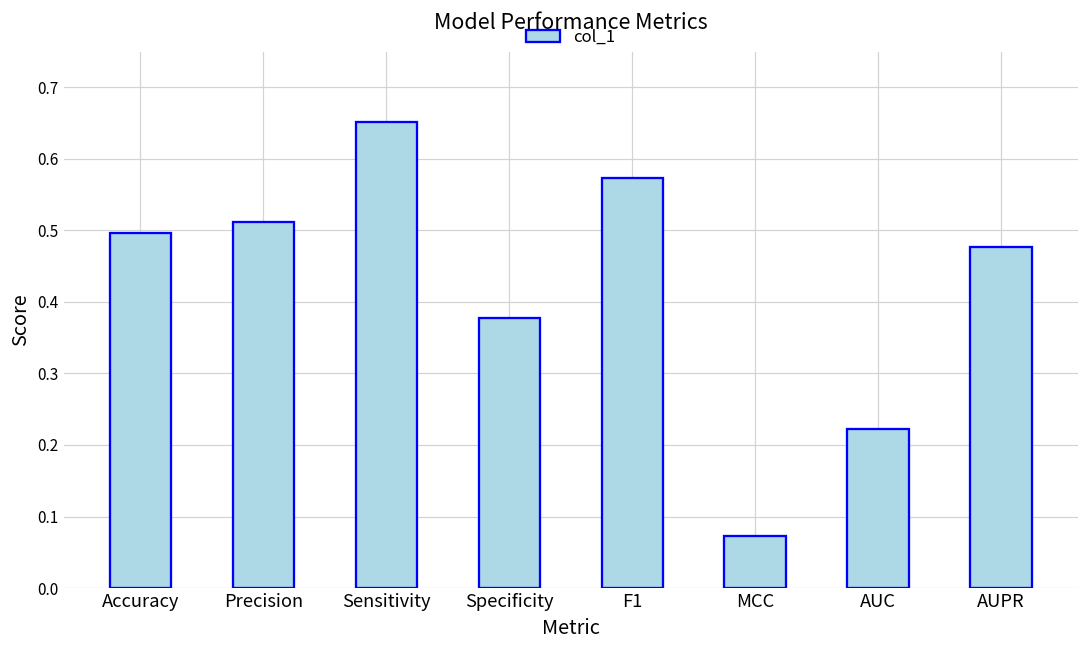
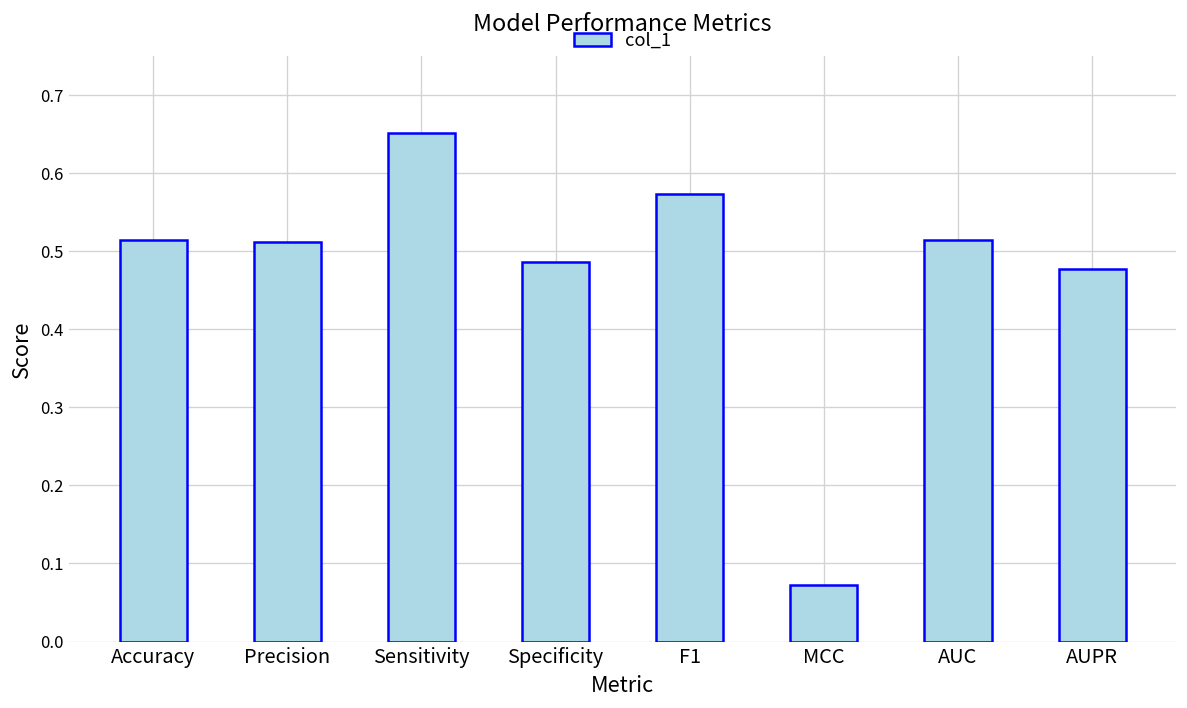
Accuracy: 0.50 -> 0.51
Specificity: 0.38 -> 0.49
AUC: 0.22 -> 0.51
